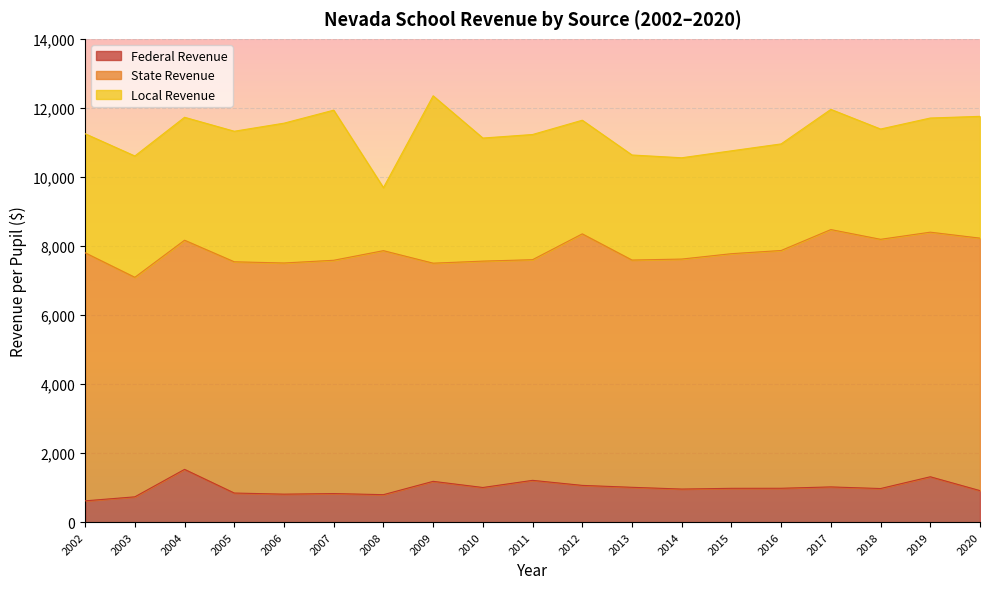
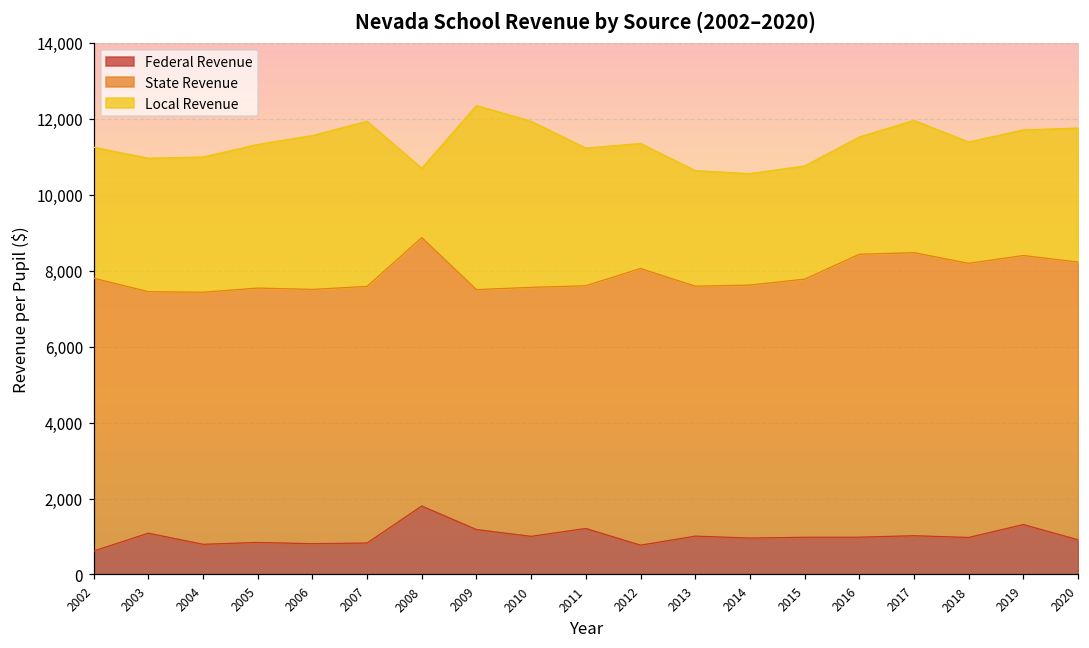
Federal Revenue, 2003: 700 -> 1,100
Federal Revenue, 2004: 1,500 -> 800
Federal Revenue, 2008: 800 -> 1,800
Local Revenue, 2010: 3,600 -> 4,400
Federal Revenue, 2012: 1,100 -> 800
State Revenue, 2016: 6,900 -> 7,500
